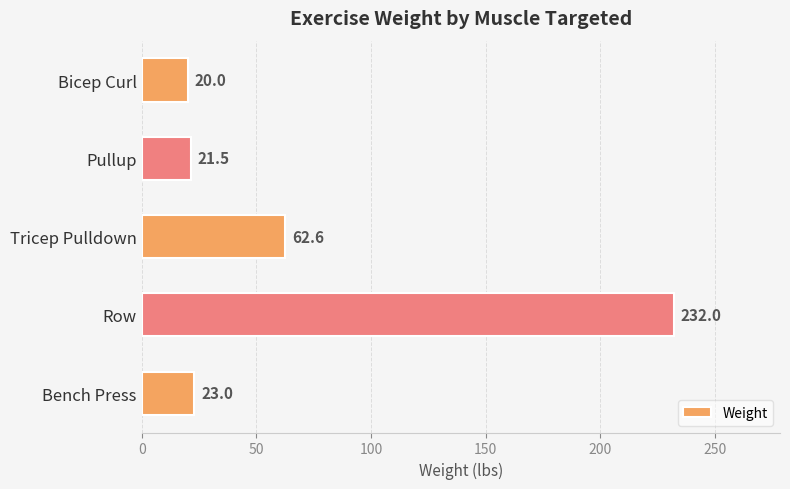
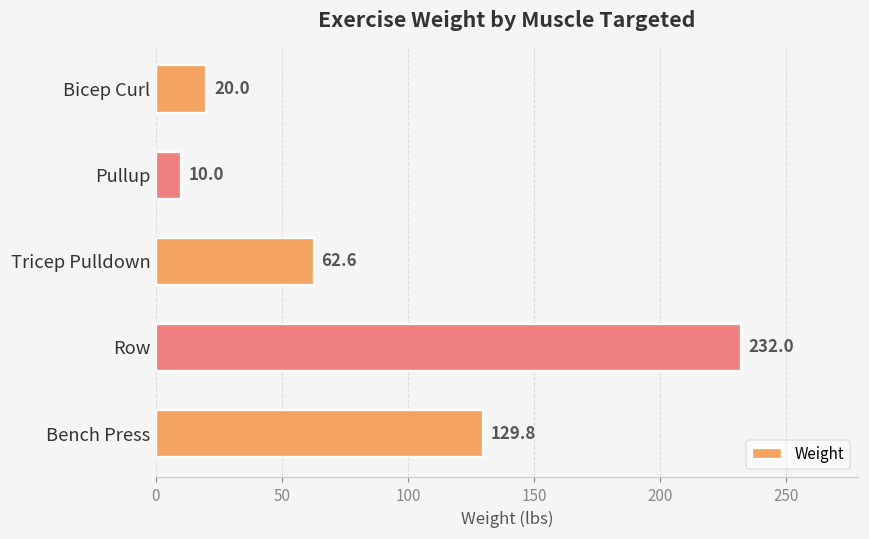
Pullup: 21.5 -> 10.0
Bench Press: 23.0 -> 129.8
